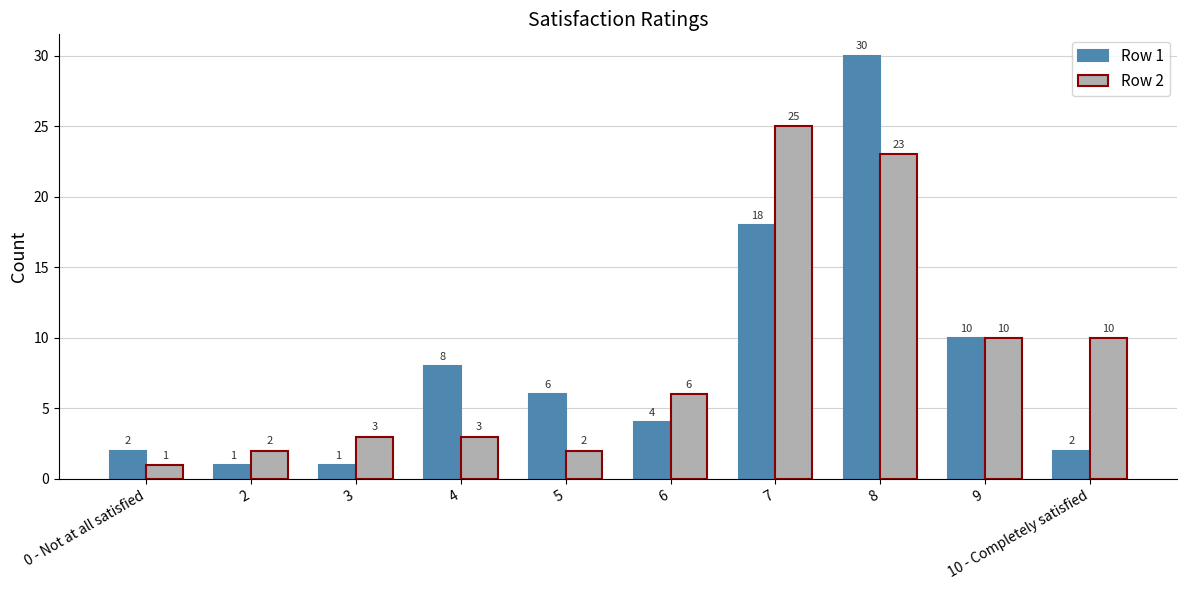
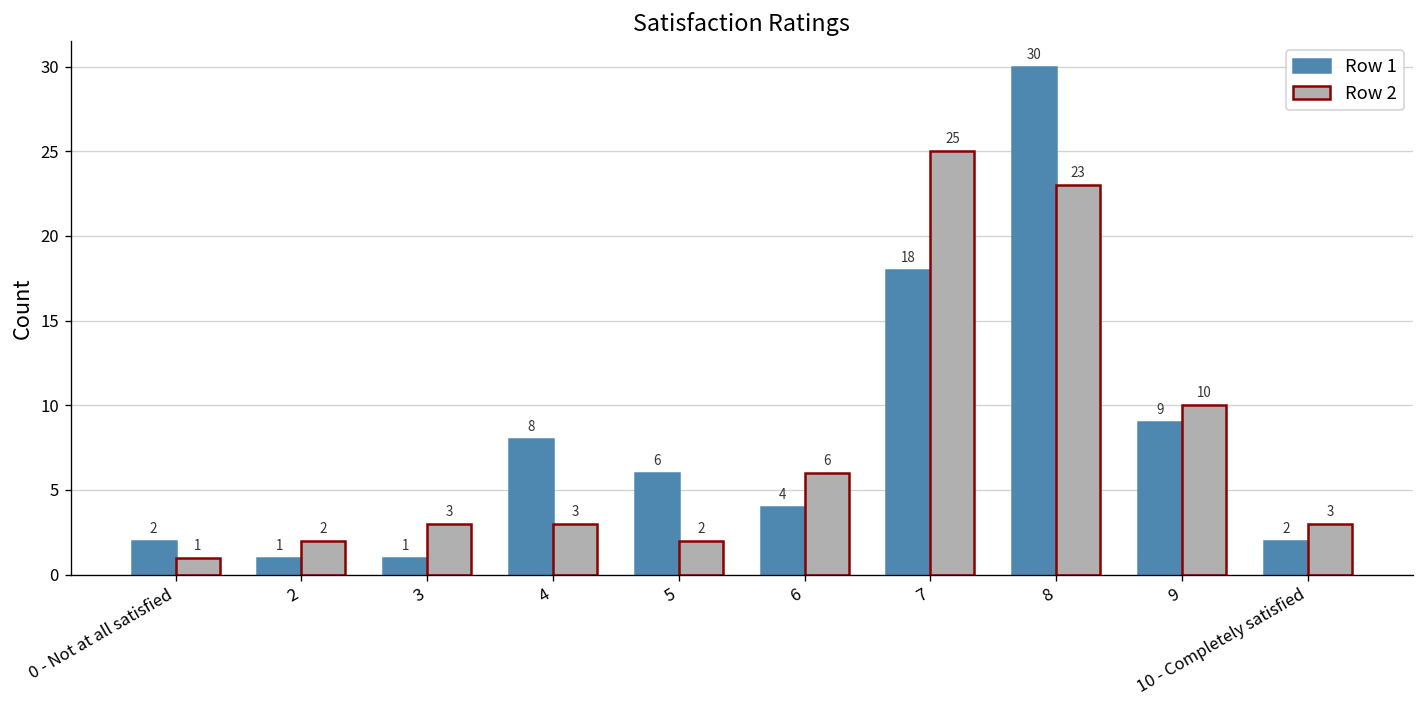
Row 1, 9: 10 -> 9
Row 2, 10 - Completely satisfied: 10 -> 3
